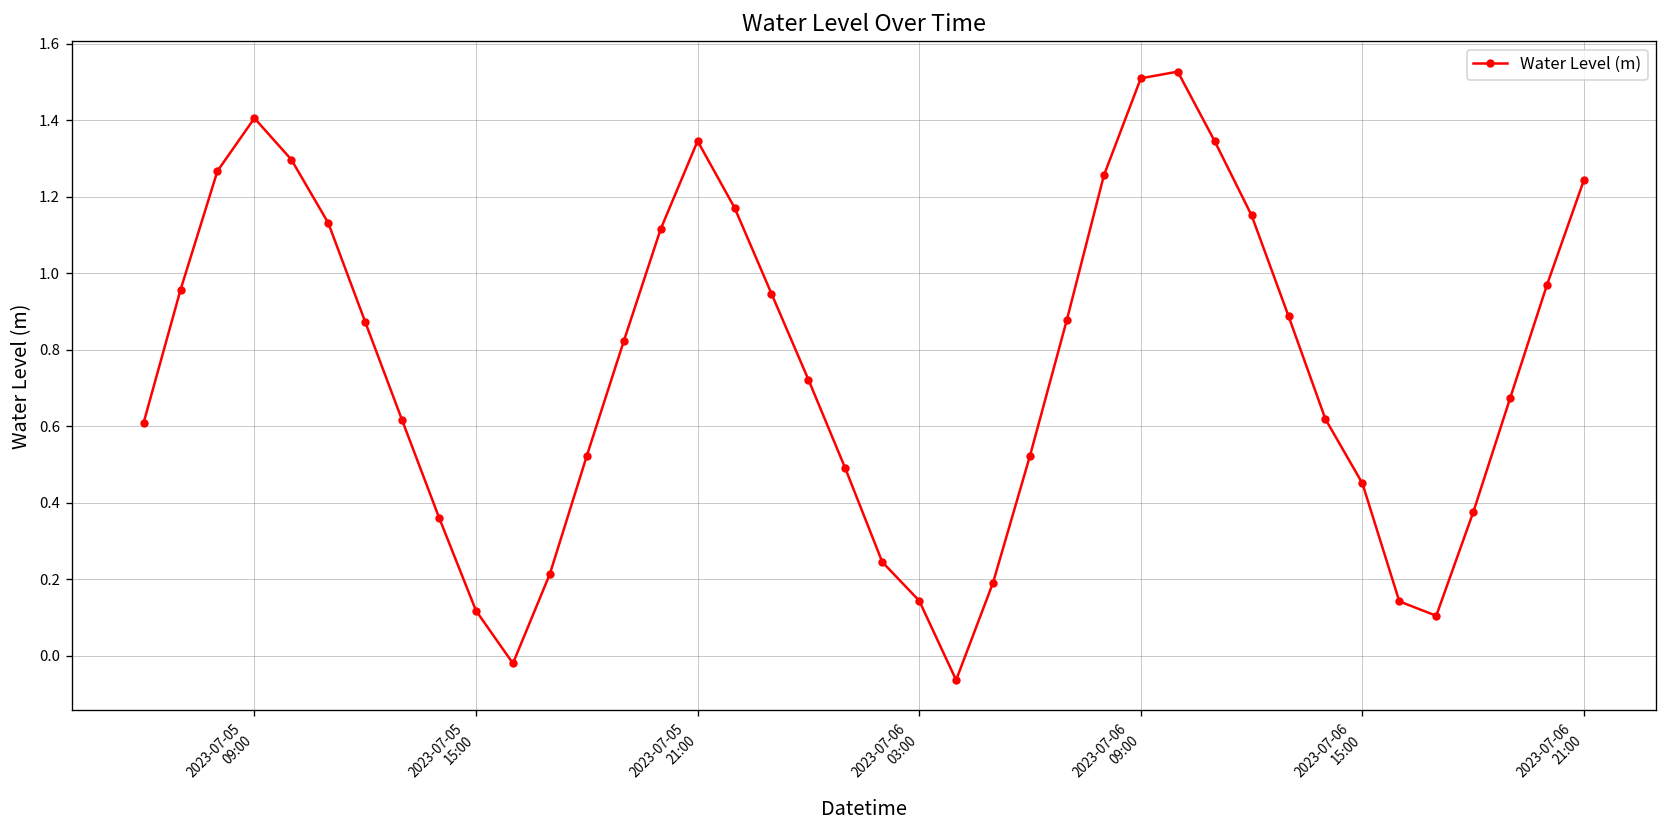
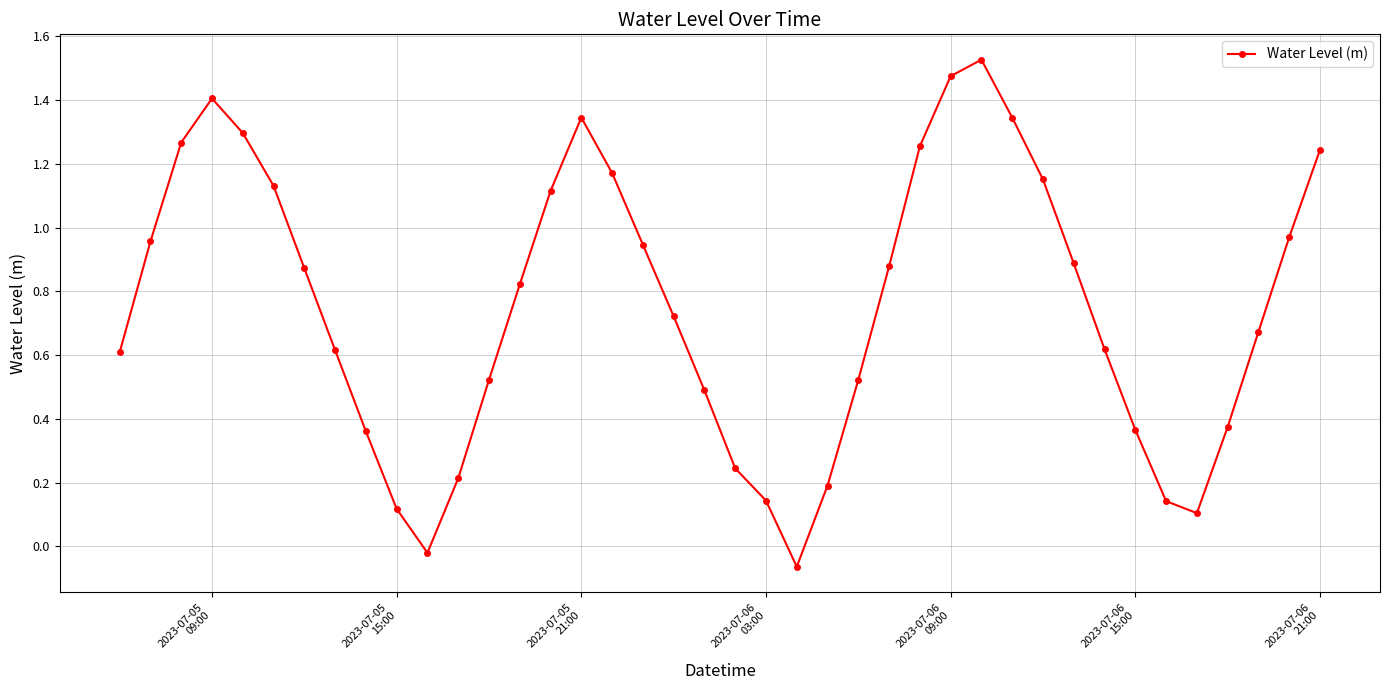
2023-07-06 09:00: 1.51 -> 1.48
2023-07-06 15:00: 0.45 -> 0.37
